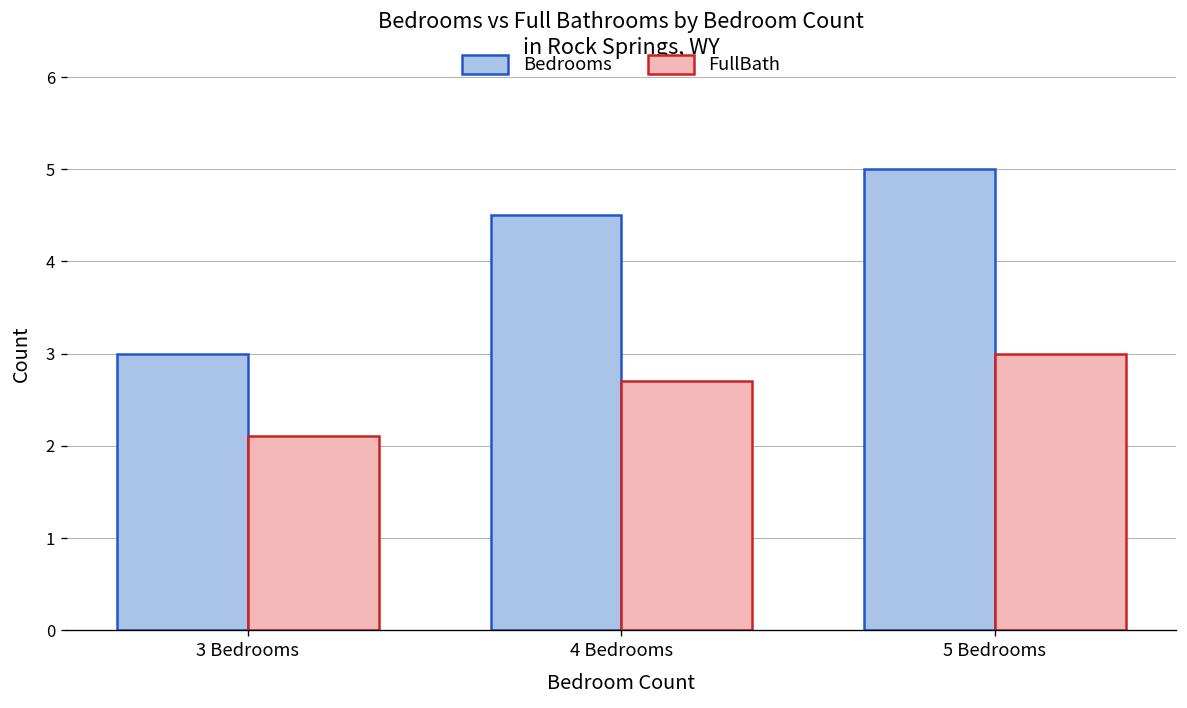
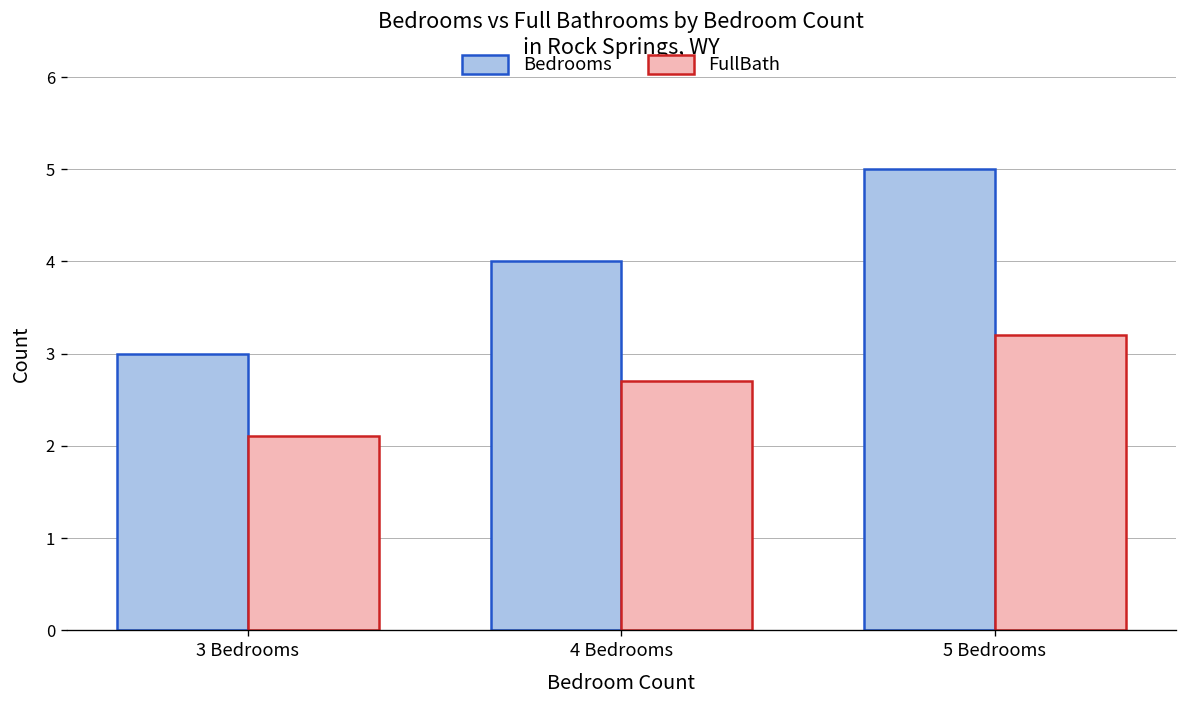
Bedrooms, 4 Bedrooms: 4.5 -> 4.0
FullBath, 5 Bedrooms: 3.0 -> 3.2
